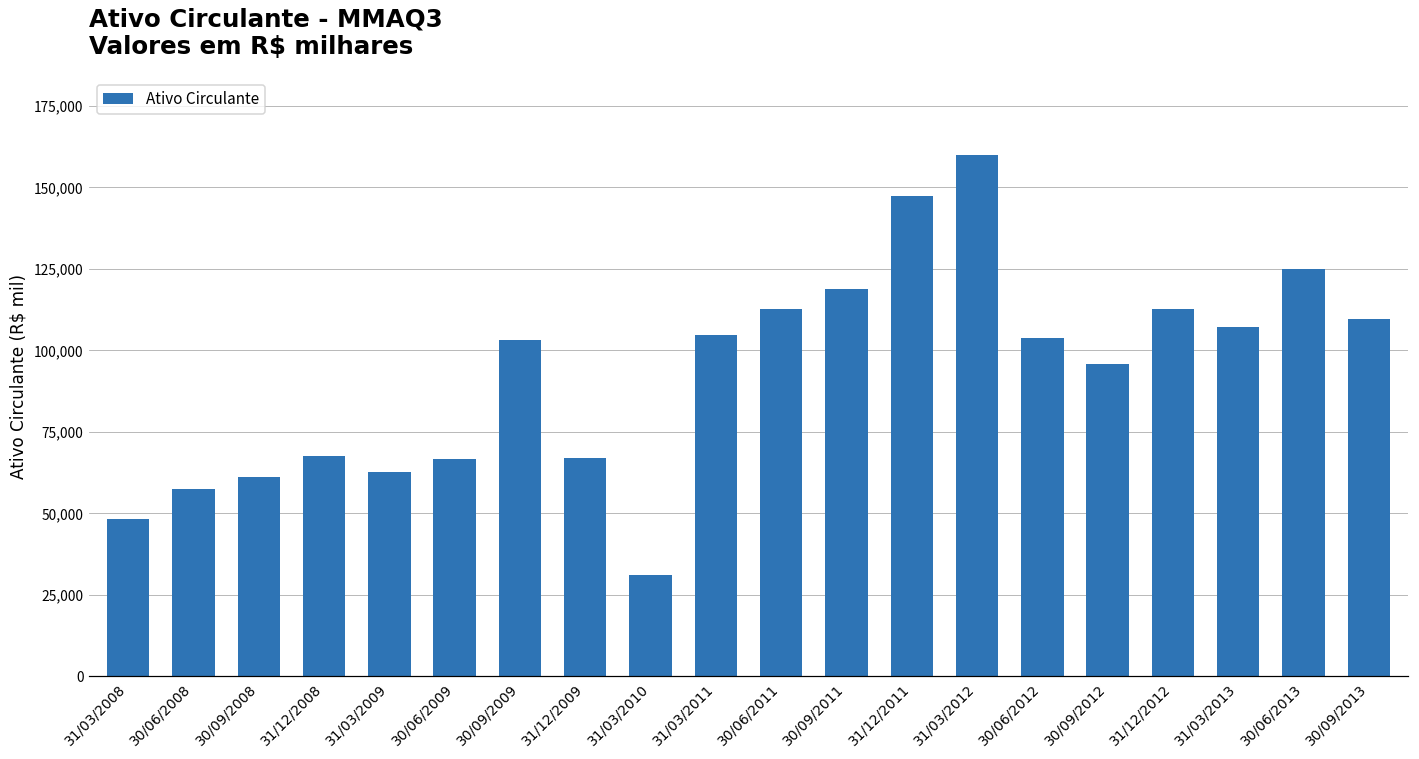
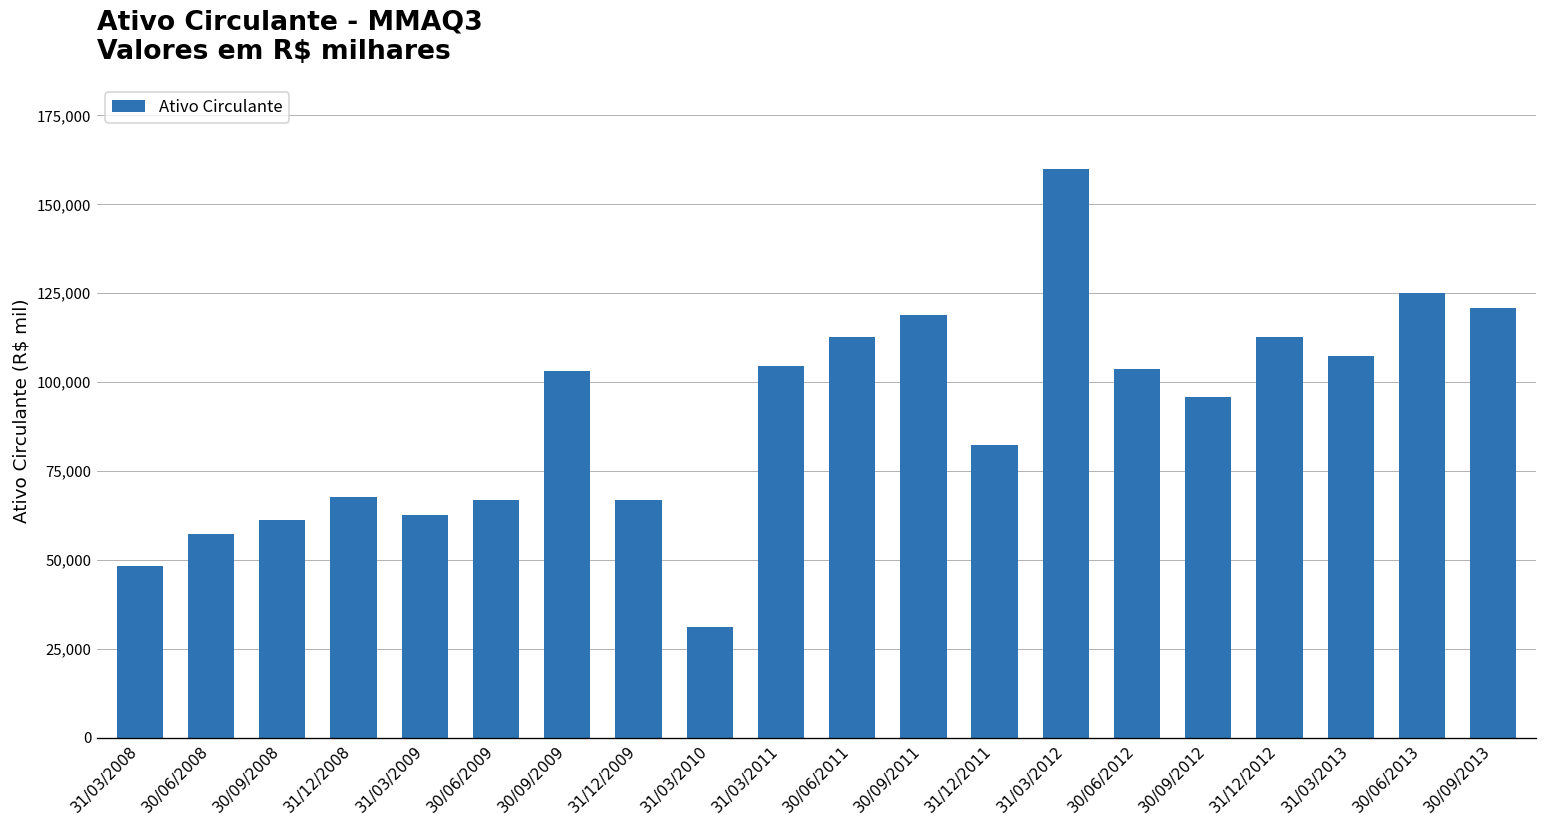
31/12/2011: 147,000 -> 82,000
30/09/2013: 110,000 -> 121,000
